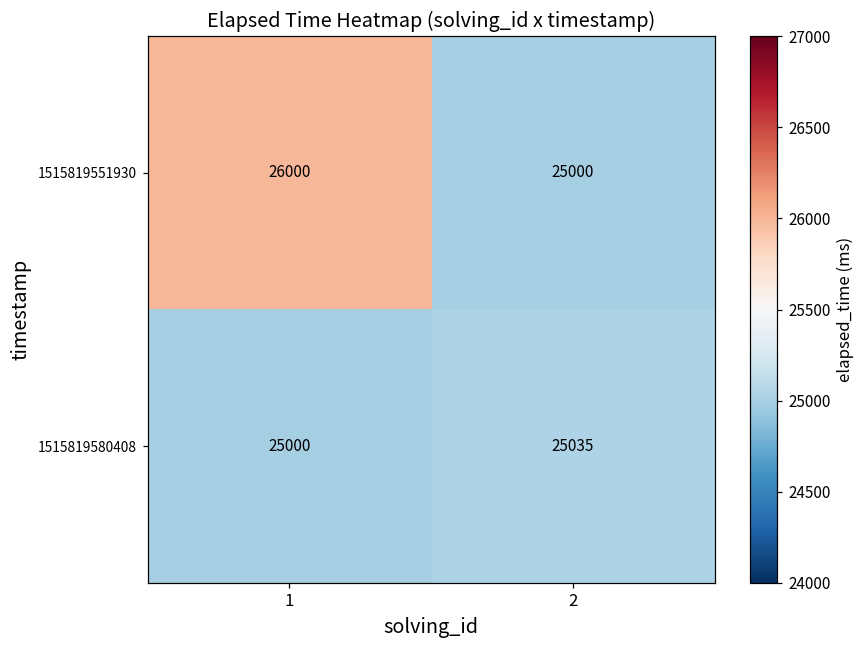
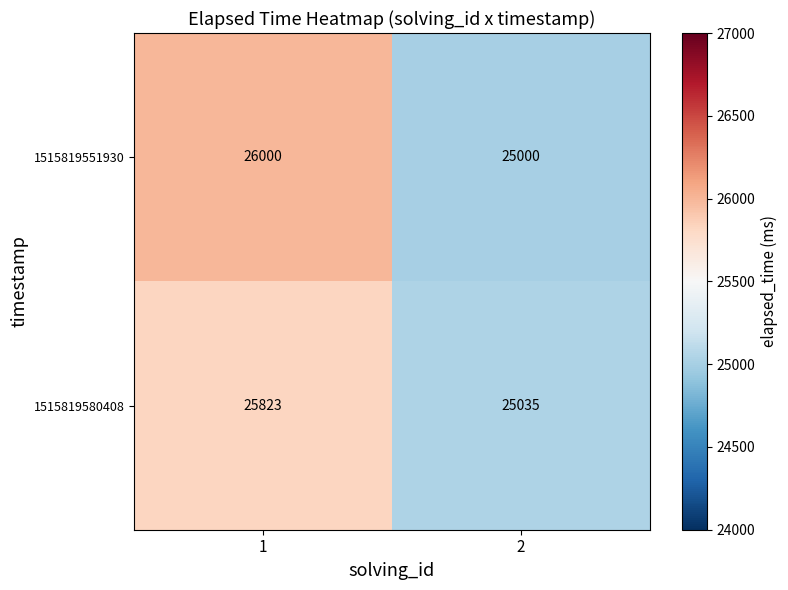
1515819580408, 1: 25000 -> 25823
